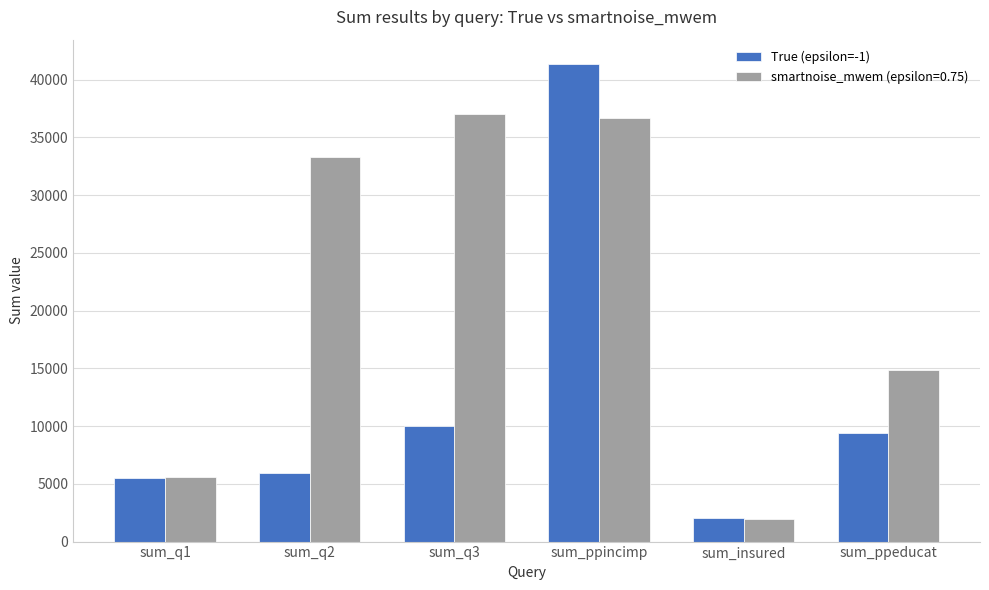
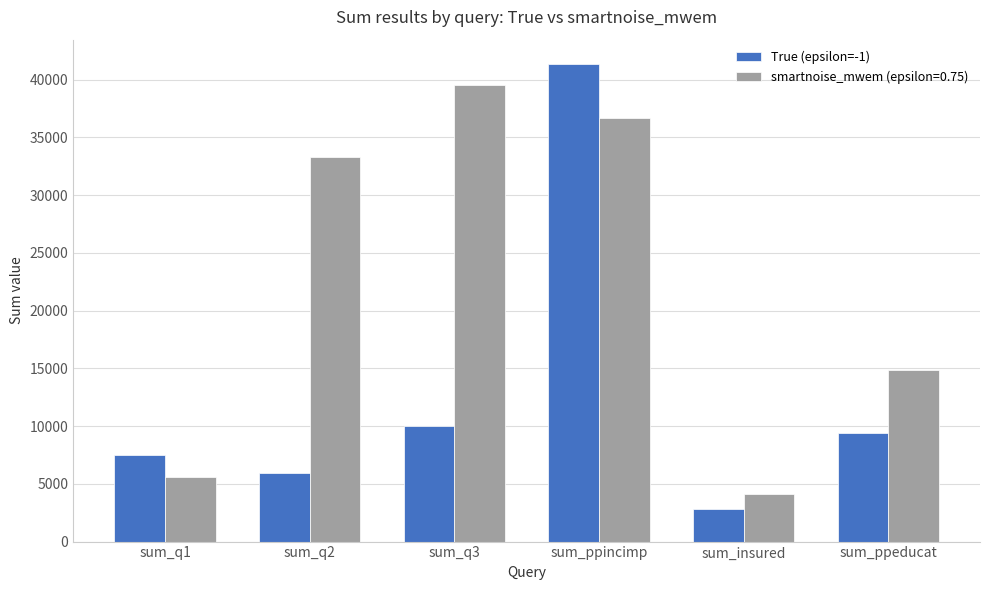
True (epsilon=-1), sum_q1: 5500 -> 7500
smartnoise_mwem (epsilon=0.75), sum_q3: 37000 -> 39500
True (epsilon=-1), sum_insured: 2100 -> 2800
smartnoise_mwem (epsilon=0.75), sum_insured: 1900 -> 4100
